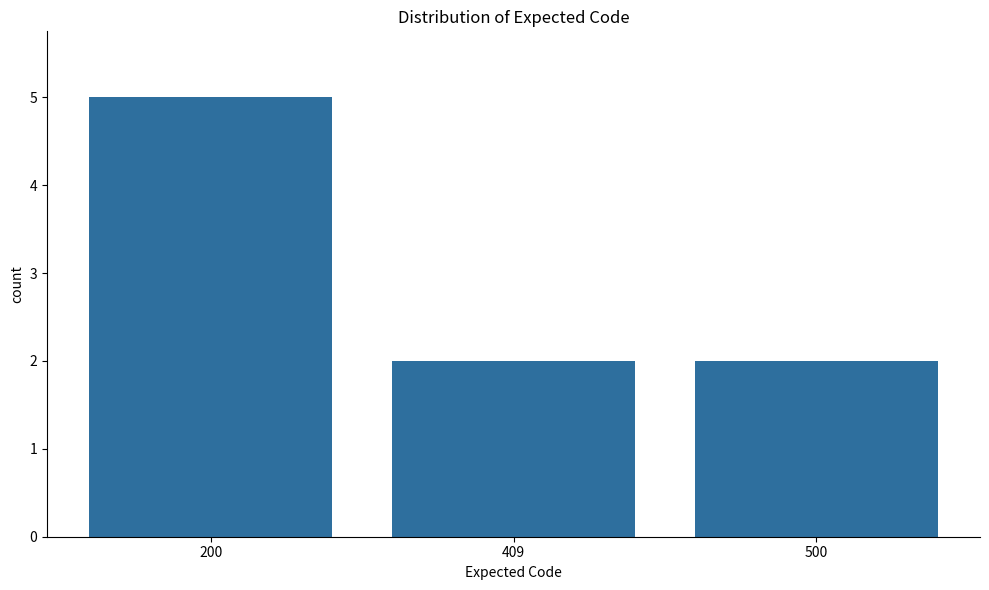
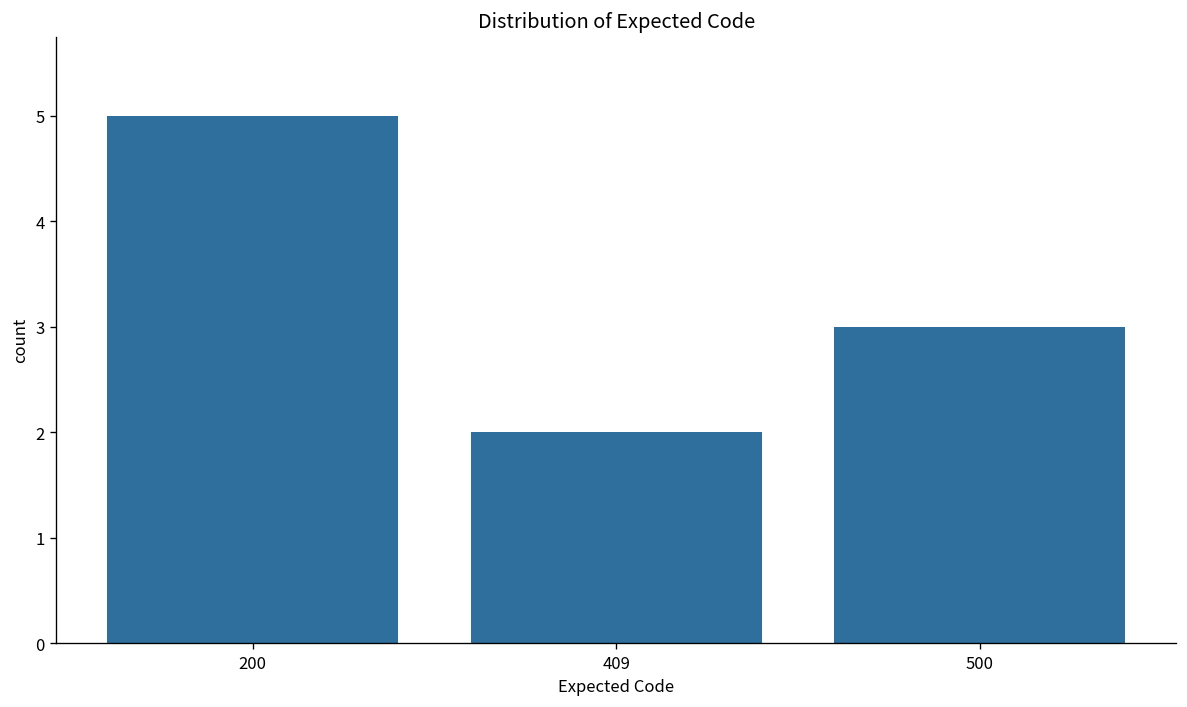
500: 2 -> 3
